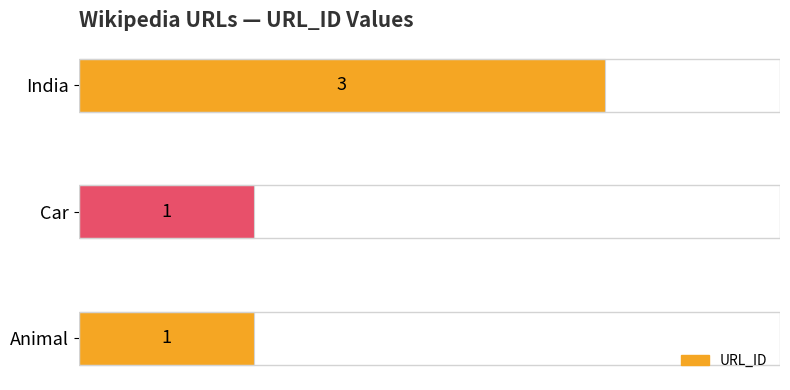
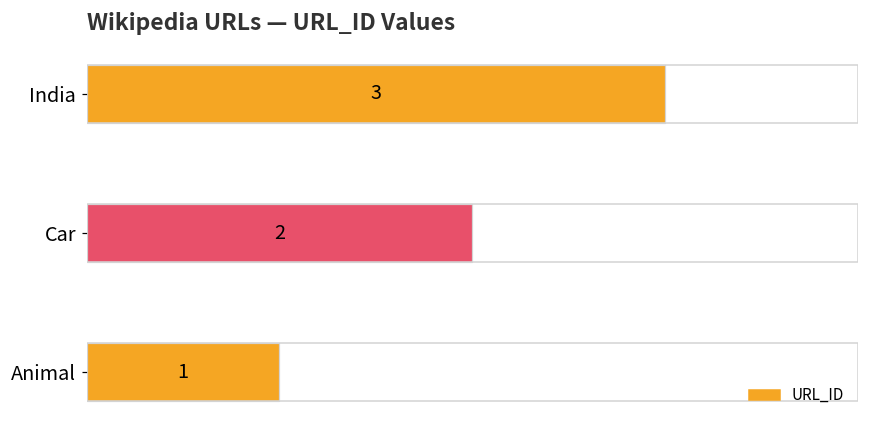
Car: 1 -> 2
